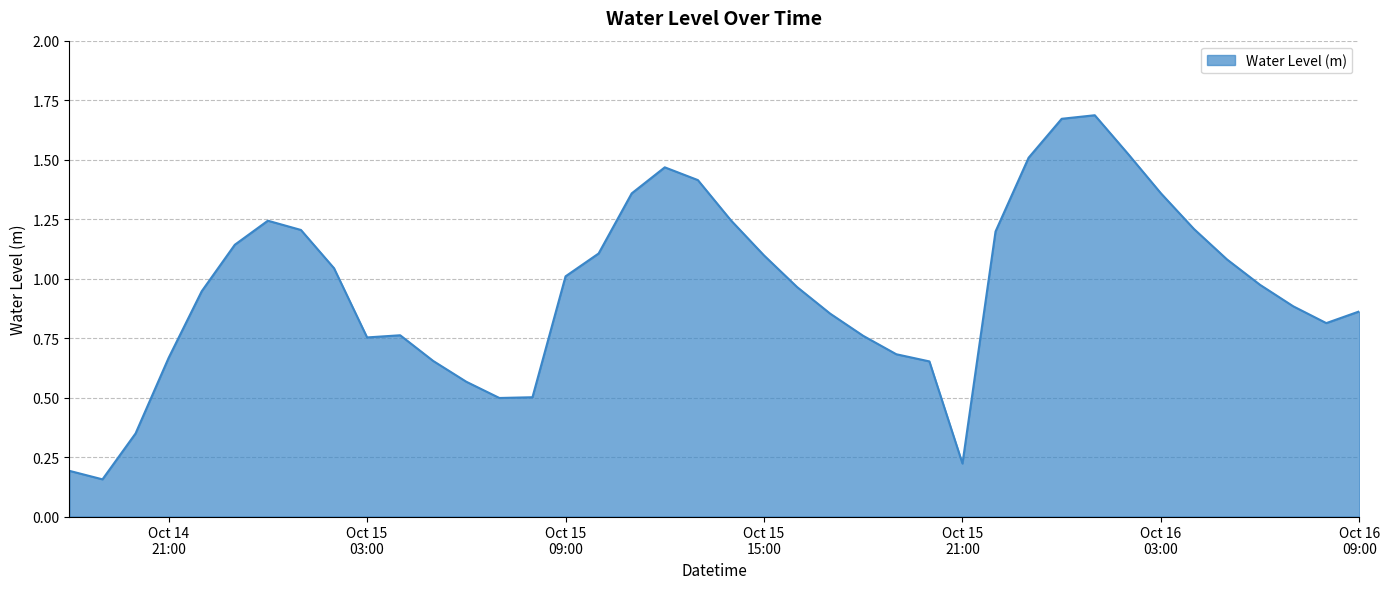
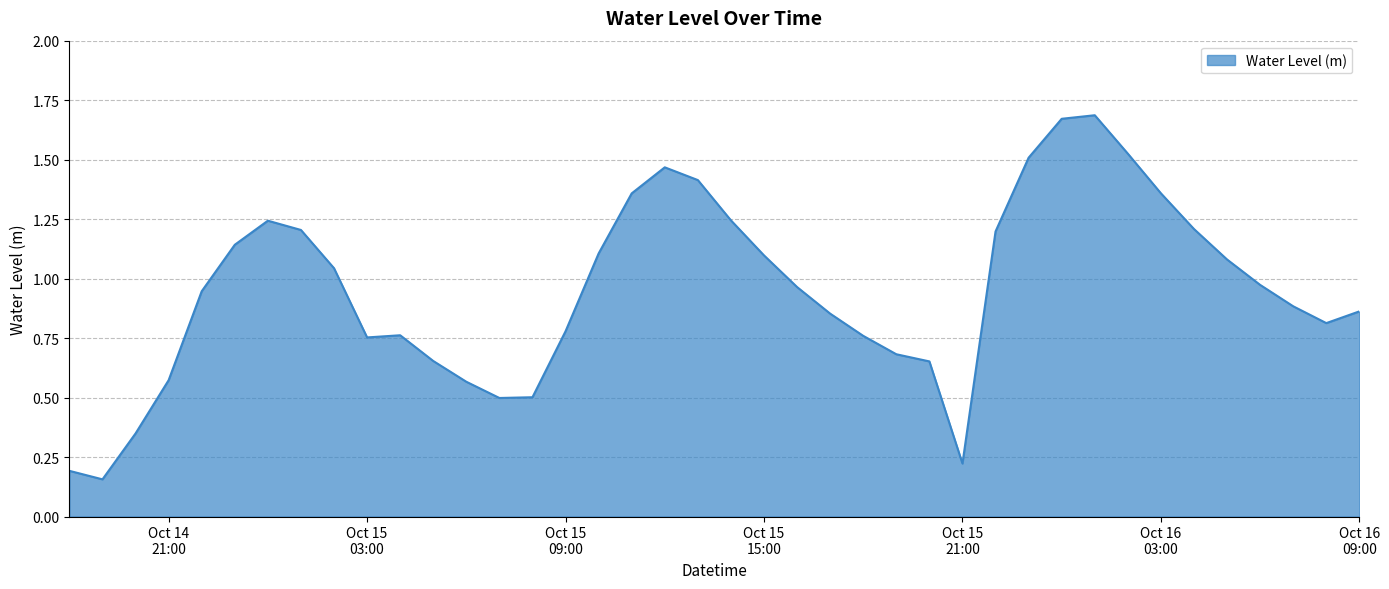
Oct 14 21:00: 0.67 -> 0.57
Oct 15 09:00: 1.01 -> 0.78
